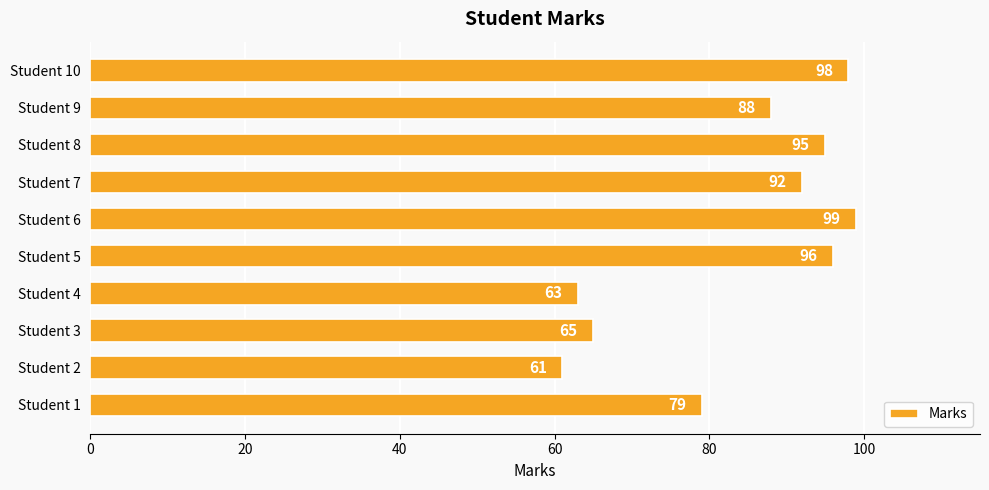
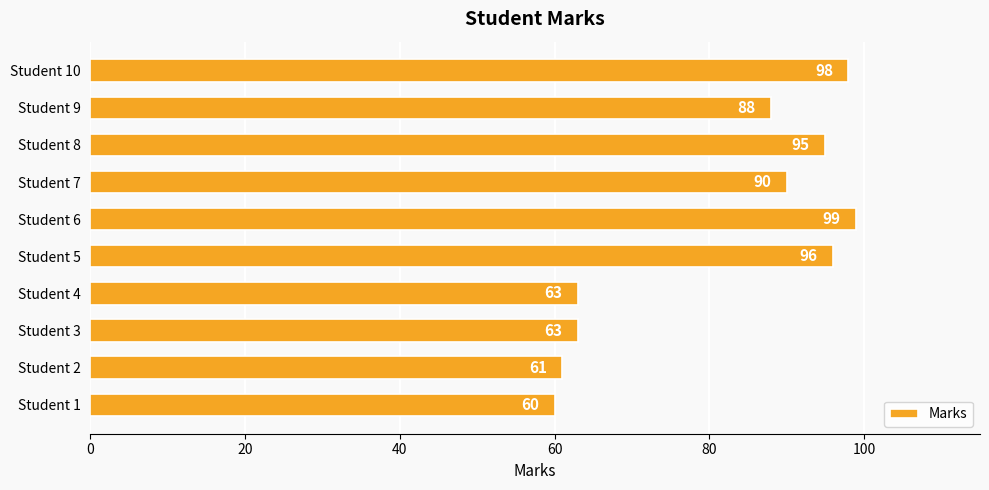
Student 7: 92 -> 90
Student 3: 65 -> 63
Student 1: 79 -> 60
